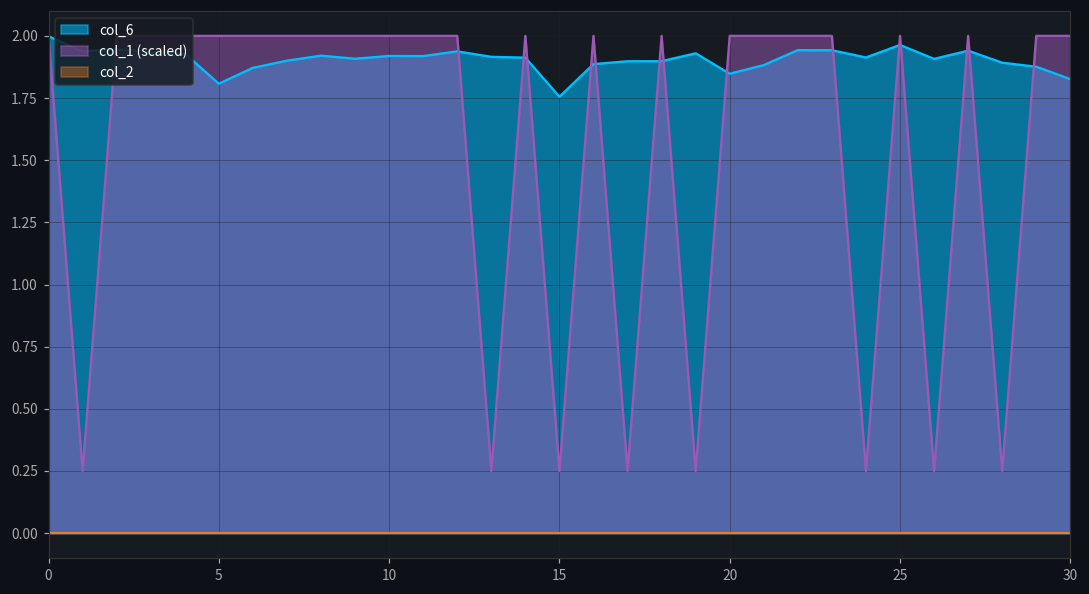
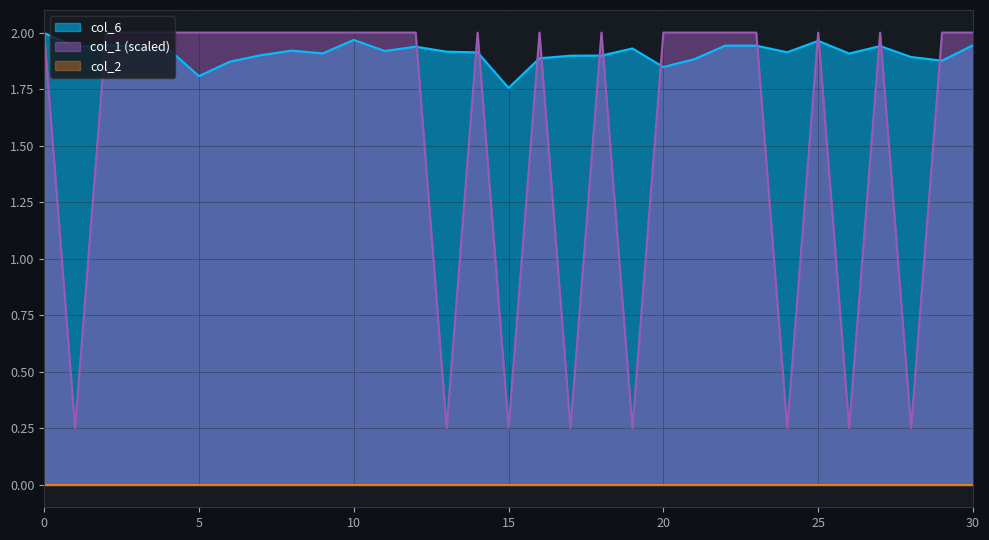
col_6, 10: 1.92 -> 1.97
col_6, 30: 1.83 -> 1.94
